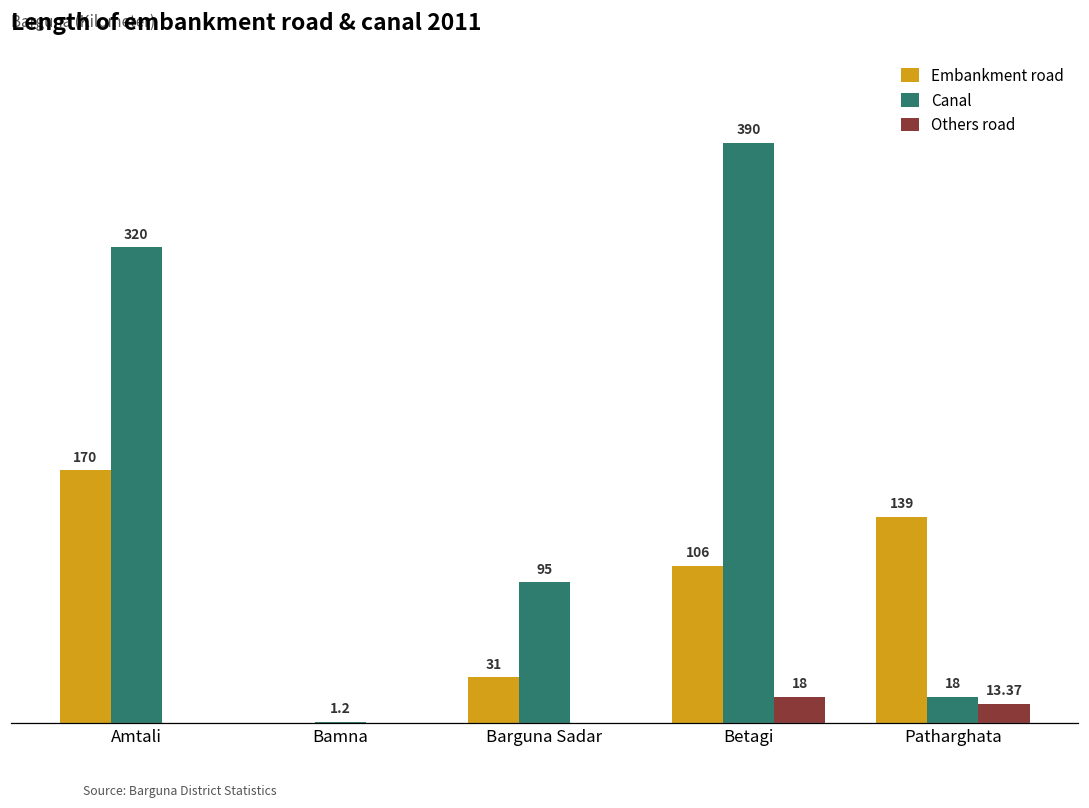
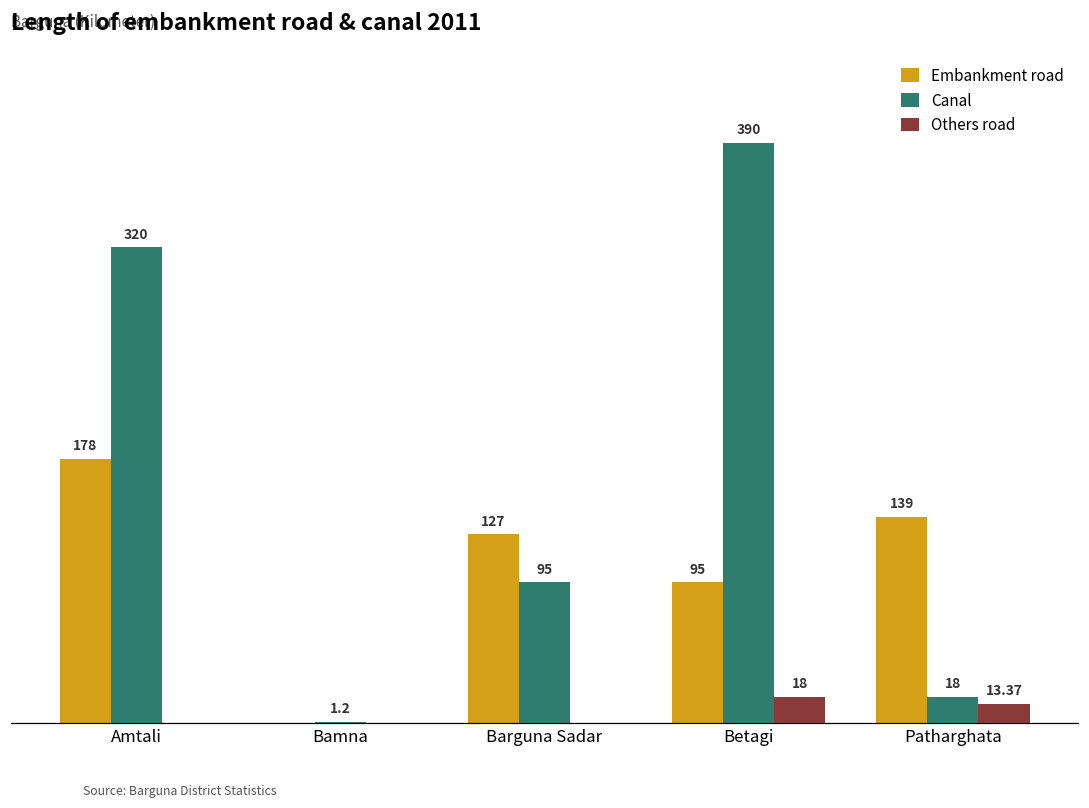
Embankment road, Amtali: 170 -> 178
Embankment road, Barguna Sadar: 31 -> 127
Embankment road, Betagi: 106 -> 95
